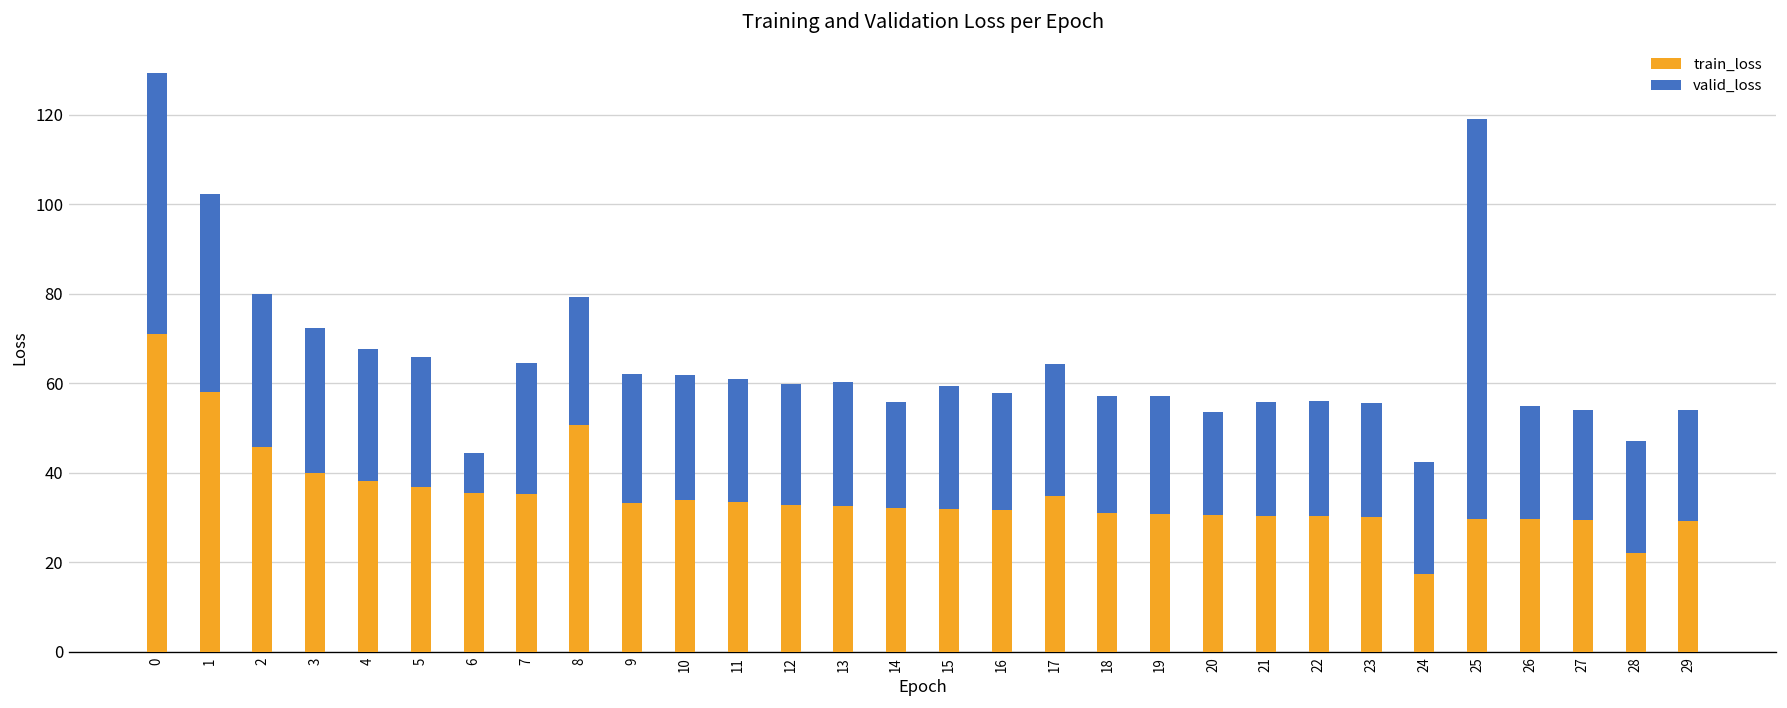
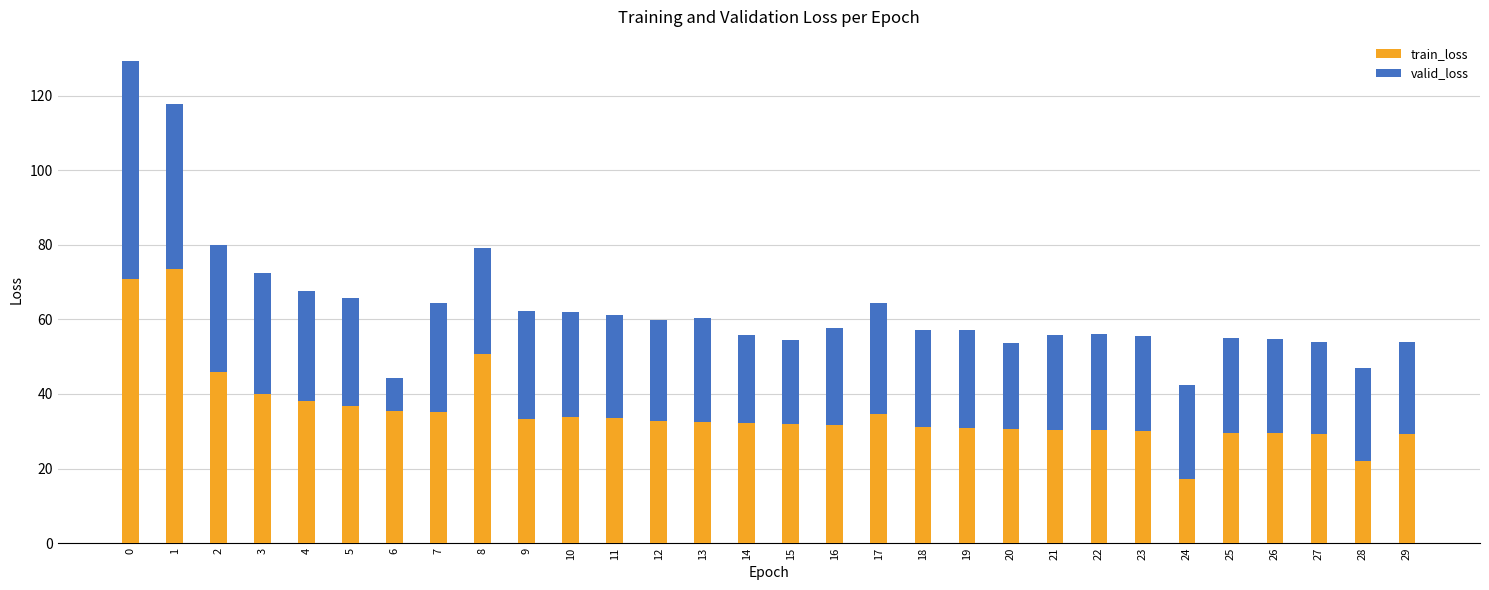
train_loss, 1: 58 -> 74
valid_loss, 15: 27 -> 23
valid_loss, 25: 89 -> 25
